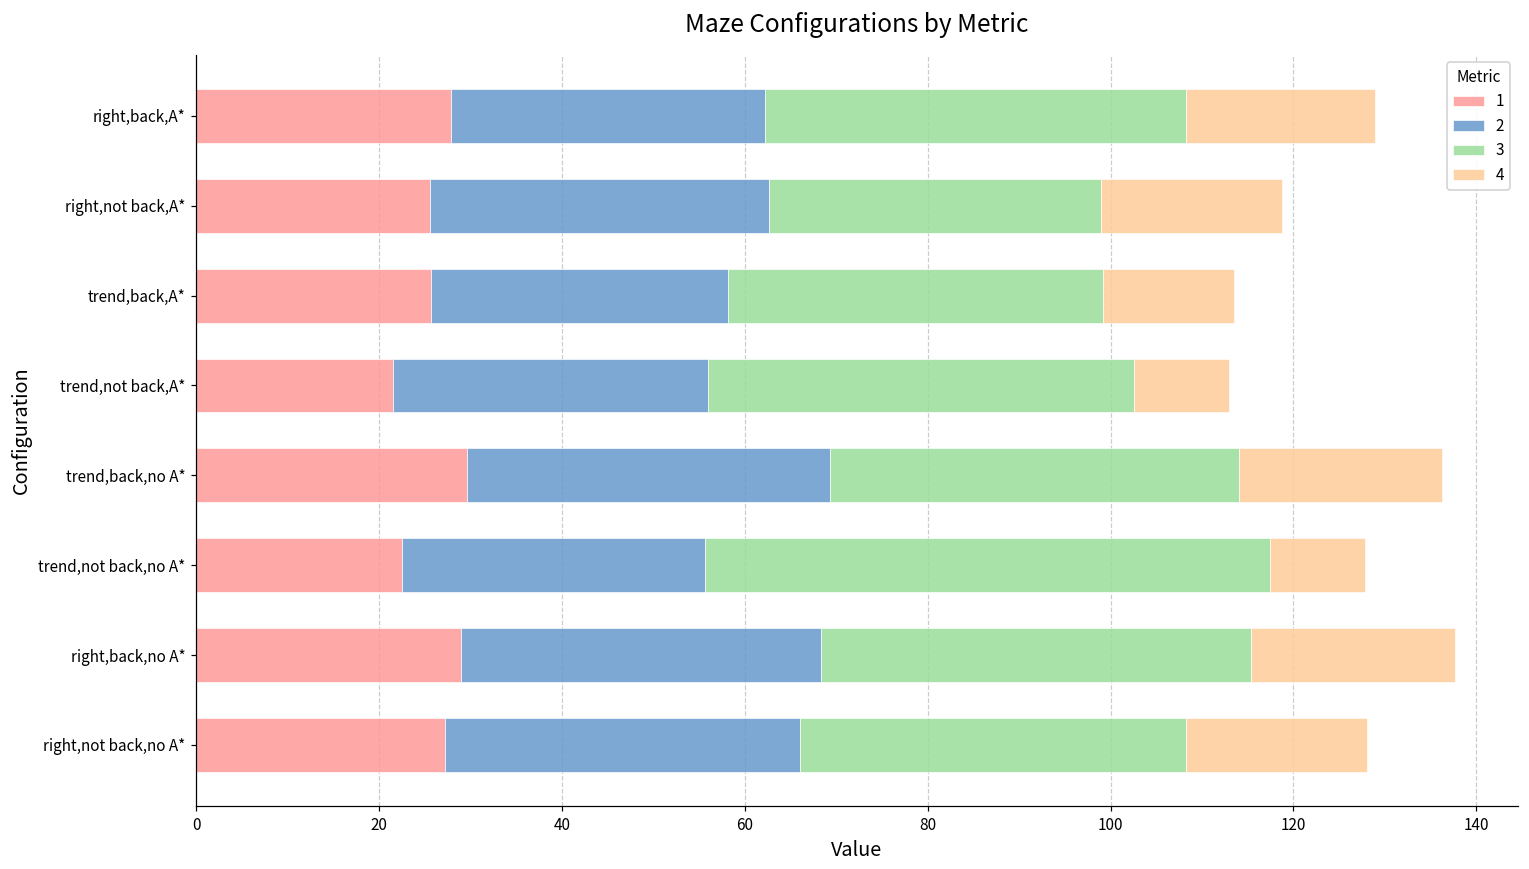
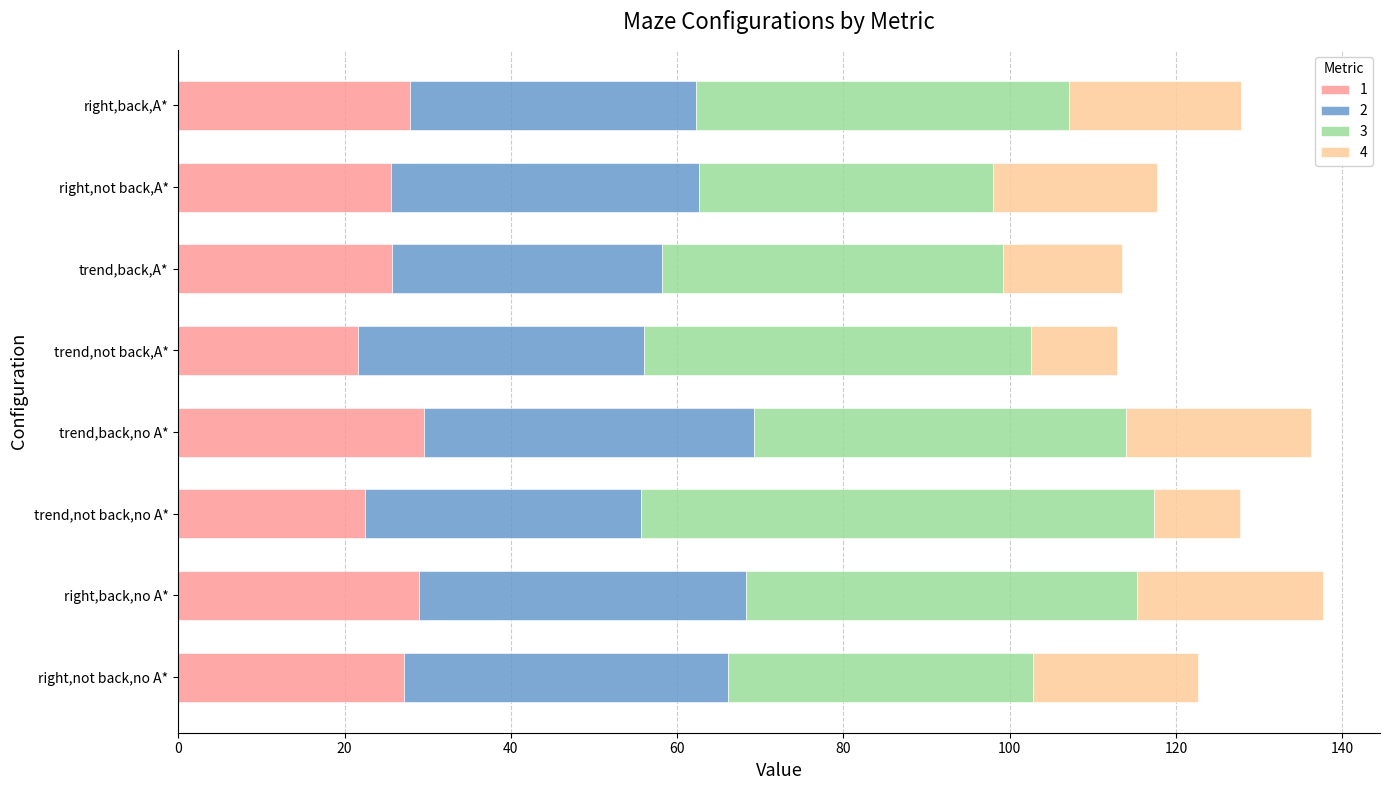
3, right,back,A*: 46 -> 45
3, right,not back,A*: 36 -> 35
3, right,not back,no A*: 42 -> 37
